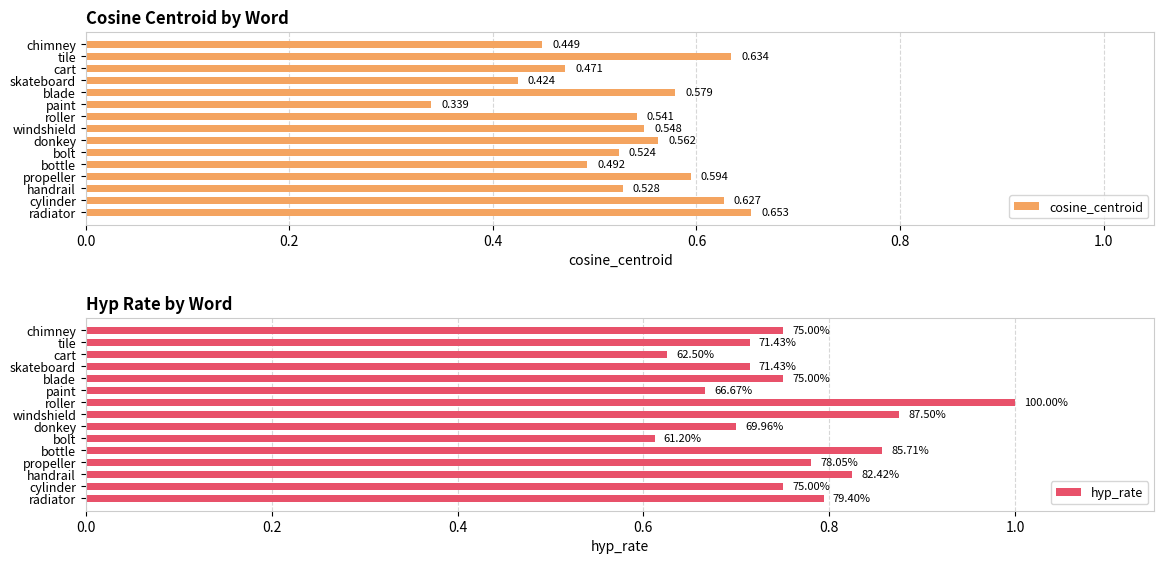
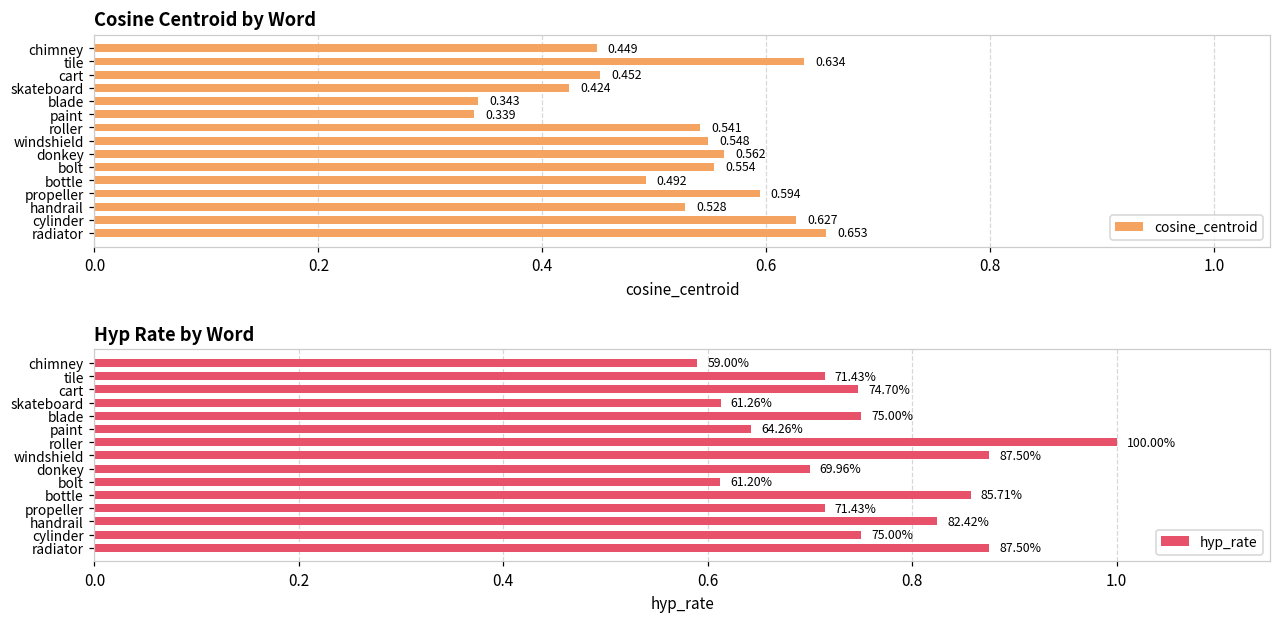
Cosine Centroid by Word, cart: 0.471 -> 0.452
Cosine Centroid by Word, blade: 0.579 -> 0.343
Cosine Centroid by Word, bolt: 0.524 -> 0.554
Hyp Rate by Word, chimney: 75.00% -> 59.00%
Hyp Rate by Word, cart: 62.50% -> 74.70%
Hyp Rate by Word, skateboard: 71.43% -> 61.26%
Hyp Rate by Word, paint: 66.67% -> 64.26%
Hyp Rate by Word, propeller: 78.05% -> 71.43%
Hyp Rate by Word, radiator: 79.40% -> 87.50%
